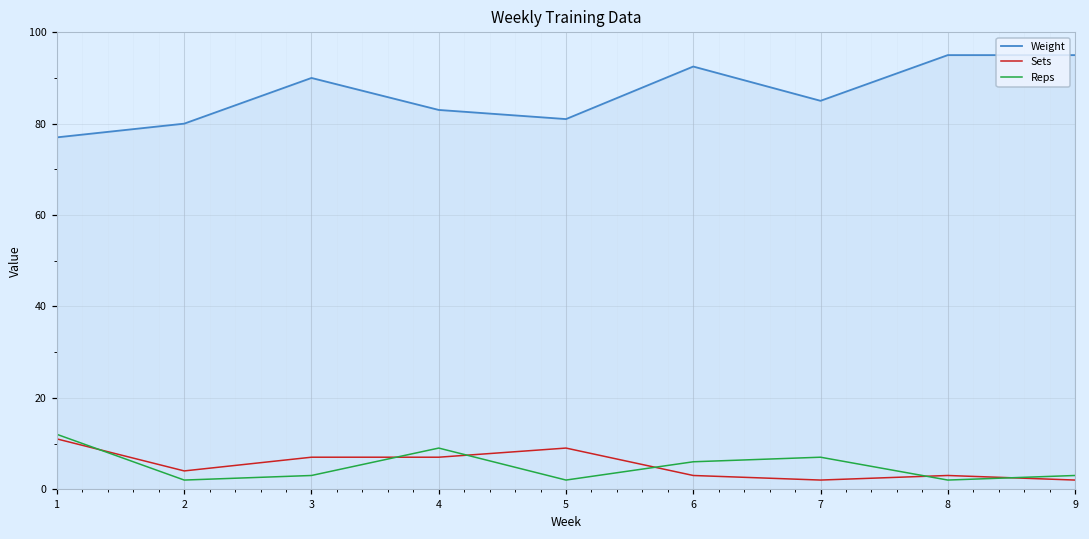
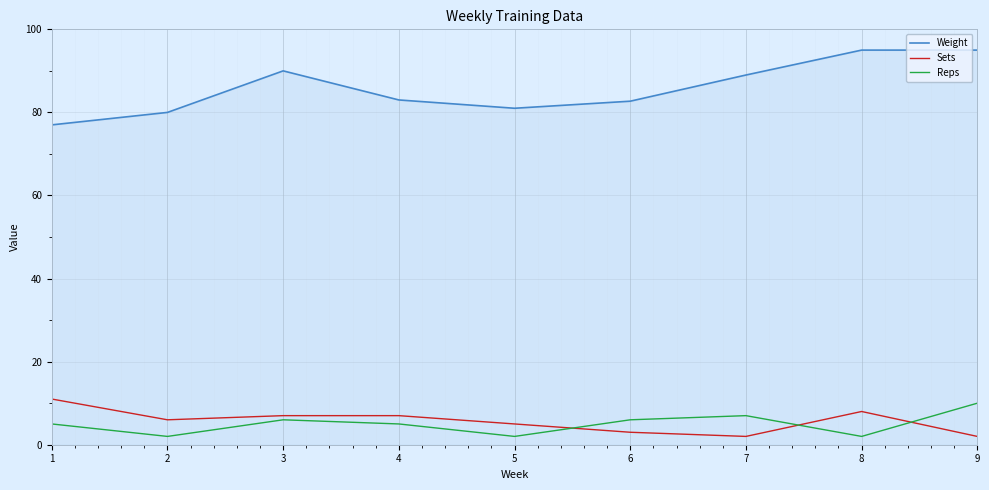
Reps, 1: 12 -> 5
Sets, 2: 4 -> 6
Reps, 3: 3 -> 6
Reps, 4: 9 -> 5
Sets, 5: 9 -> 5
Weight, 6: 93 -> 83
Weight, 7: 85 -> 89
Sets, 8: 3 -> 8
Reps, 9: 3 -> 10
